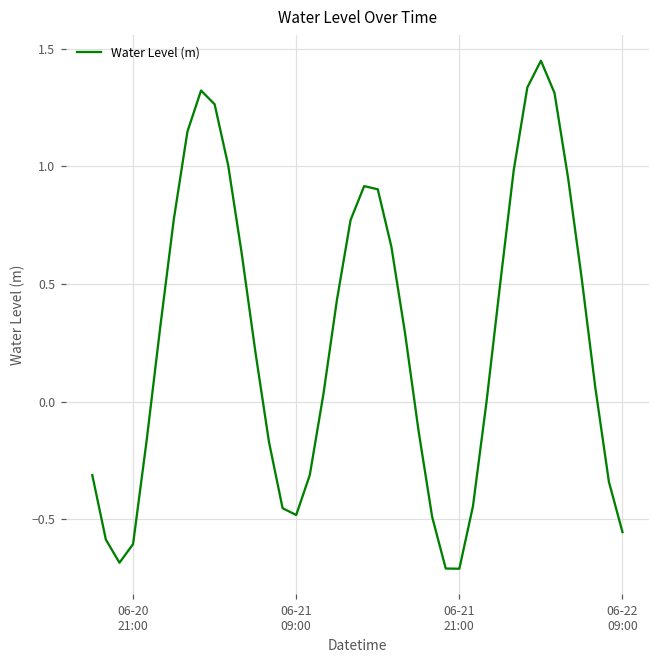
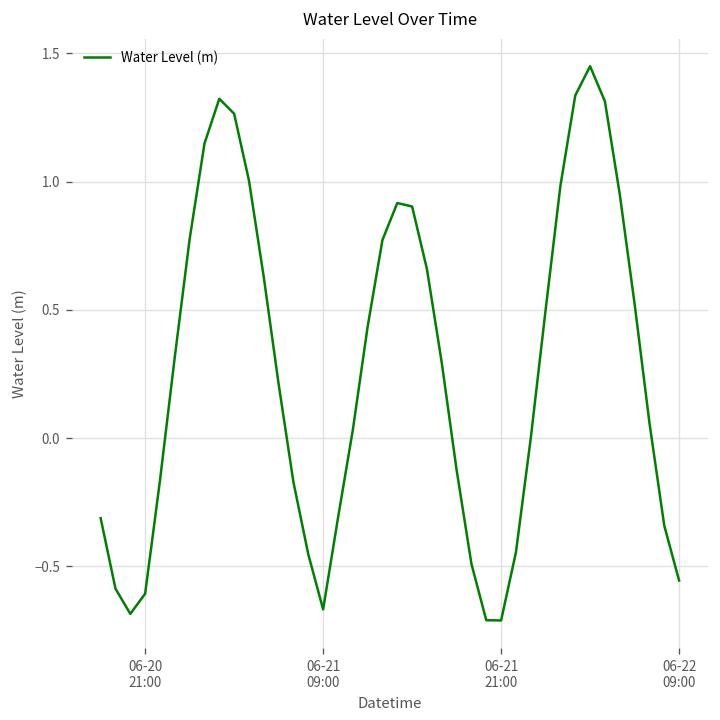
06-21 09:00: -0.48 -> -0.67
